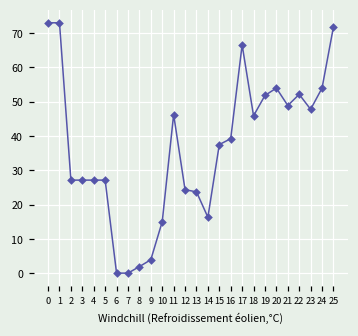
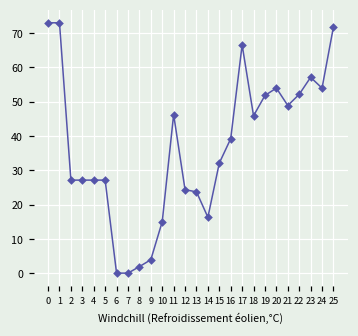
15: 38 -> 32
23: 48 -> 57
